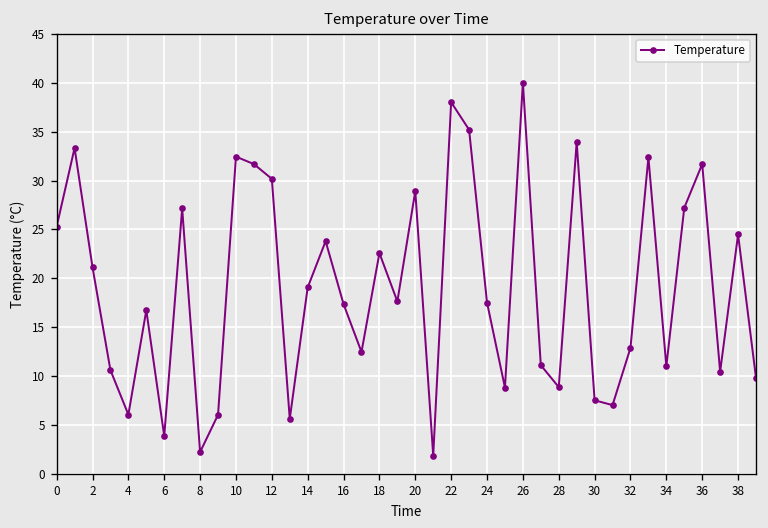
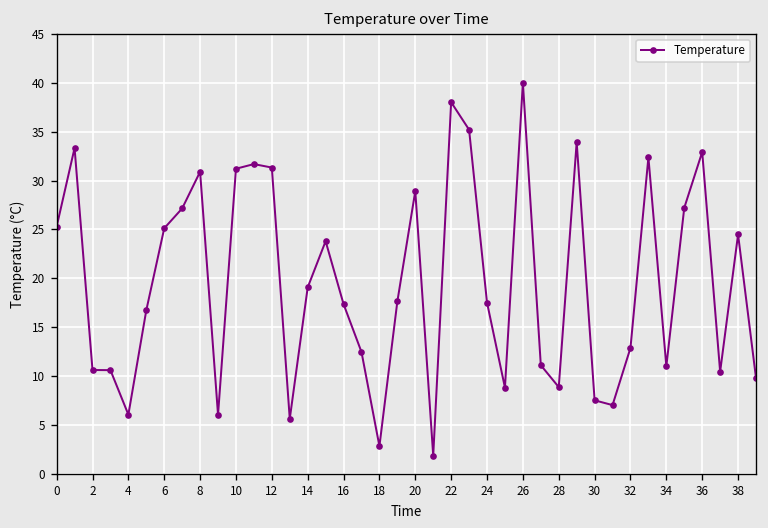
2: 21 -> 11
6: 4 -> 25
8: 2 -> 31
10: 32 -> 31
12: 30 -> 31
18: 23 -> 3
36: 32 -> 33
